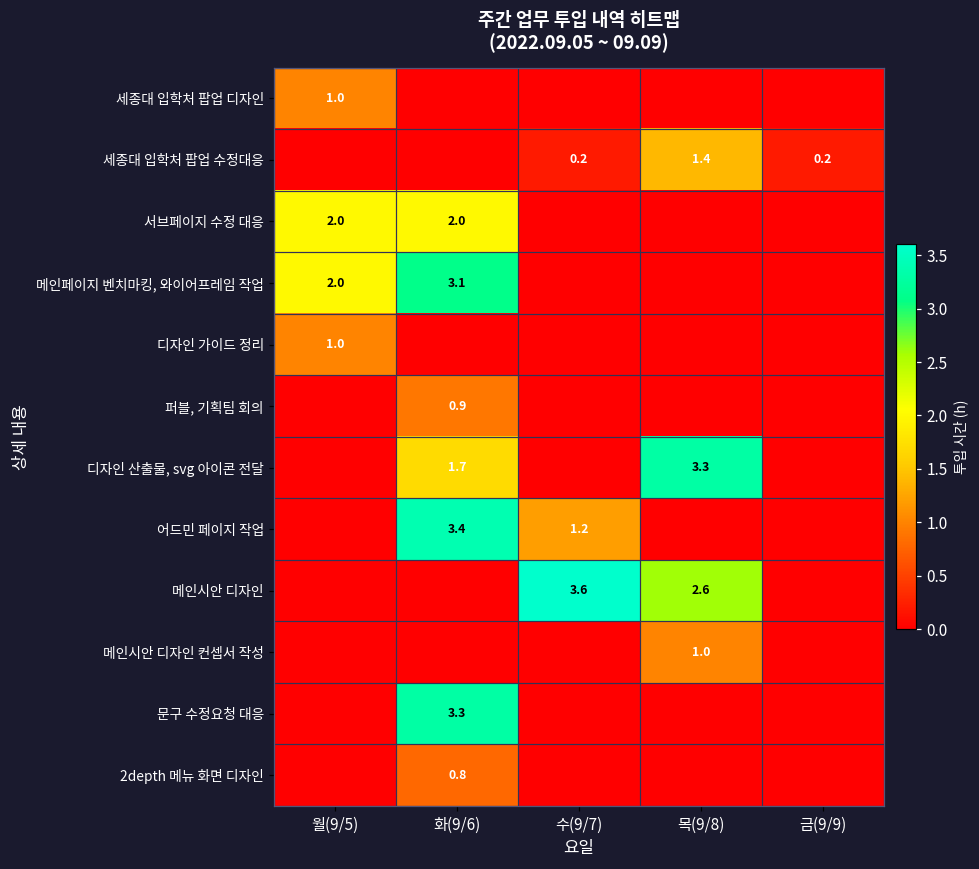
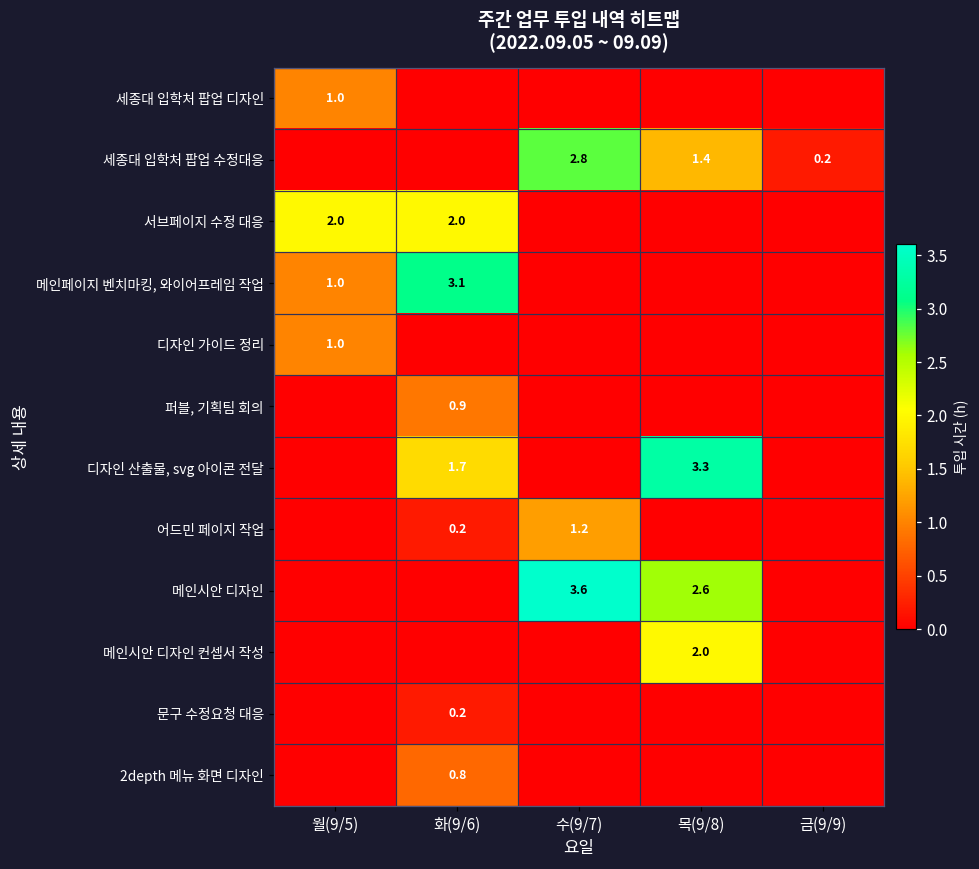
세종대 입학처 팝업 수정대응, 수(9/7): 0.2 -> 2.8
메인페이지 벤치마킹, 와이어프레임 작업, 월(9/5): 2.0 -> 1.0
어드민 페이지 작업, 화(9/6): 3.4 -> 0.2
메인시안 디자인 컨셉서 작성, 목(9/8): 1.0 -> 2.0
문구 수정요청 대응, 화(9/6): 3.3 -> 0.2
